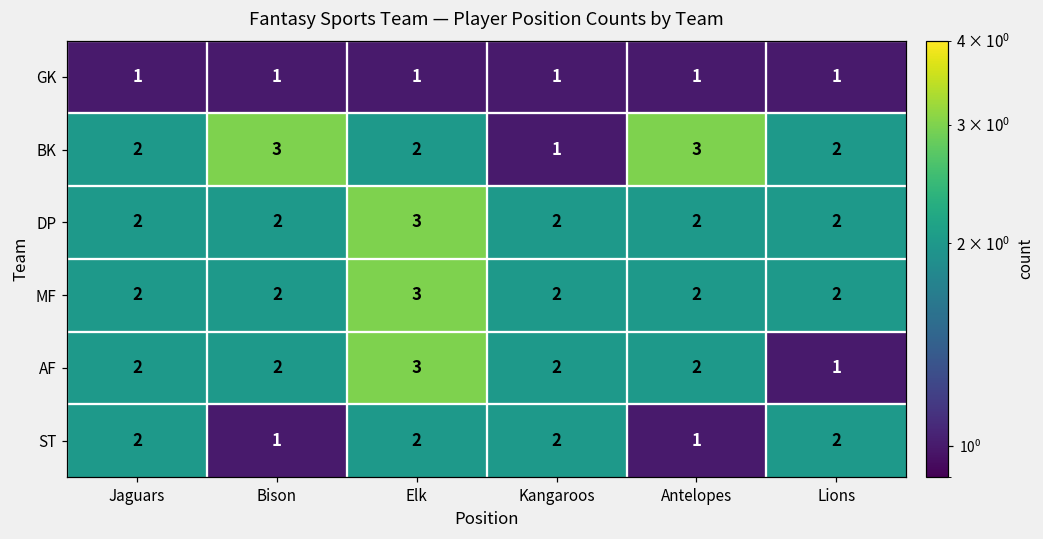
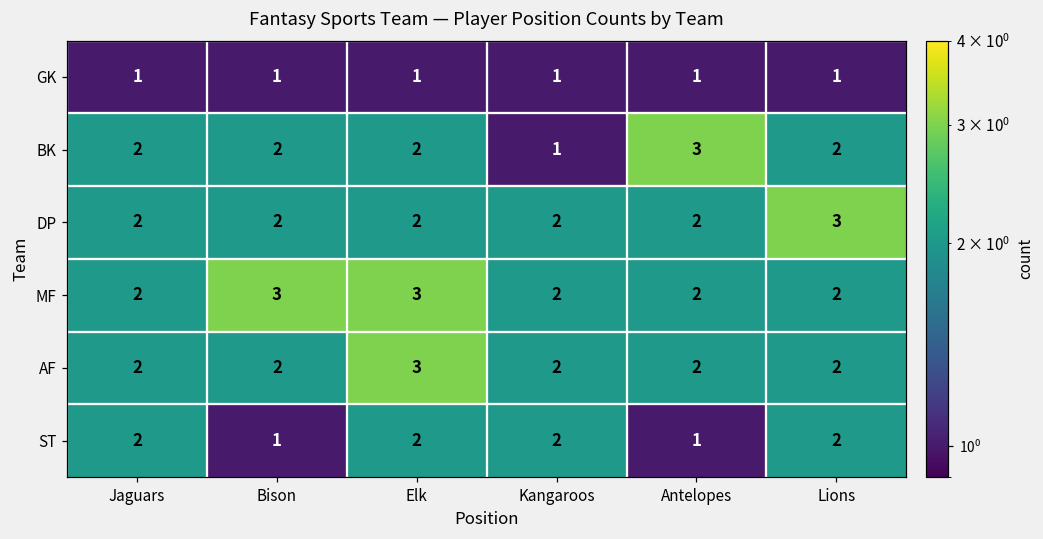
BK, Bison: 3 -> 2
DP, Elk: 3 -> 2
DP, Lions: 2 -> 3
MF, Bison: 2 -> 3
AF, Lions: 1 -> 2
